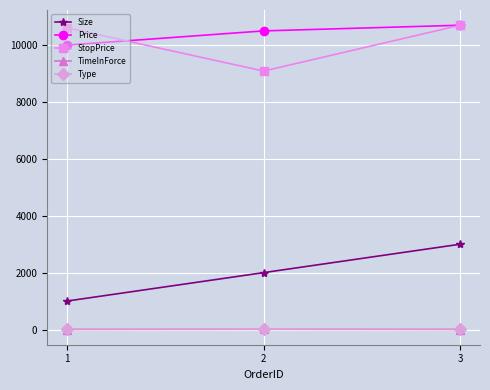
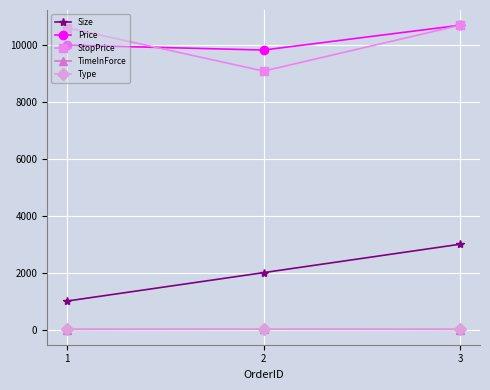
Price, 2: 10500 -> 9800
